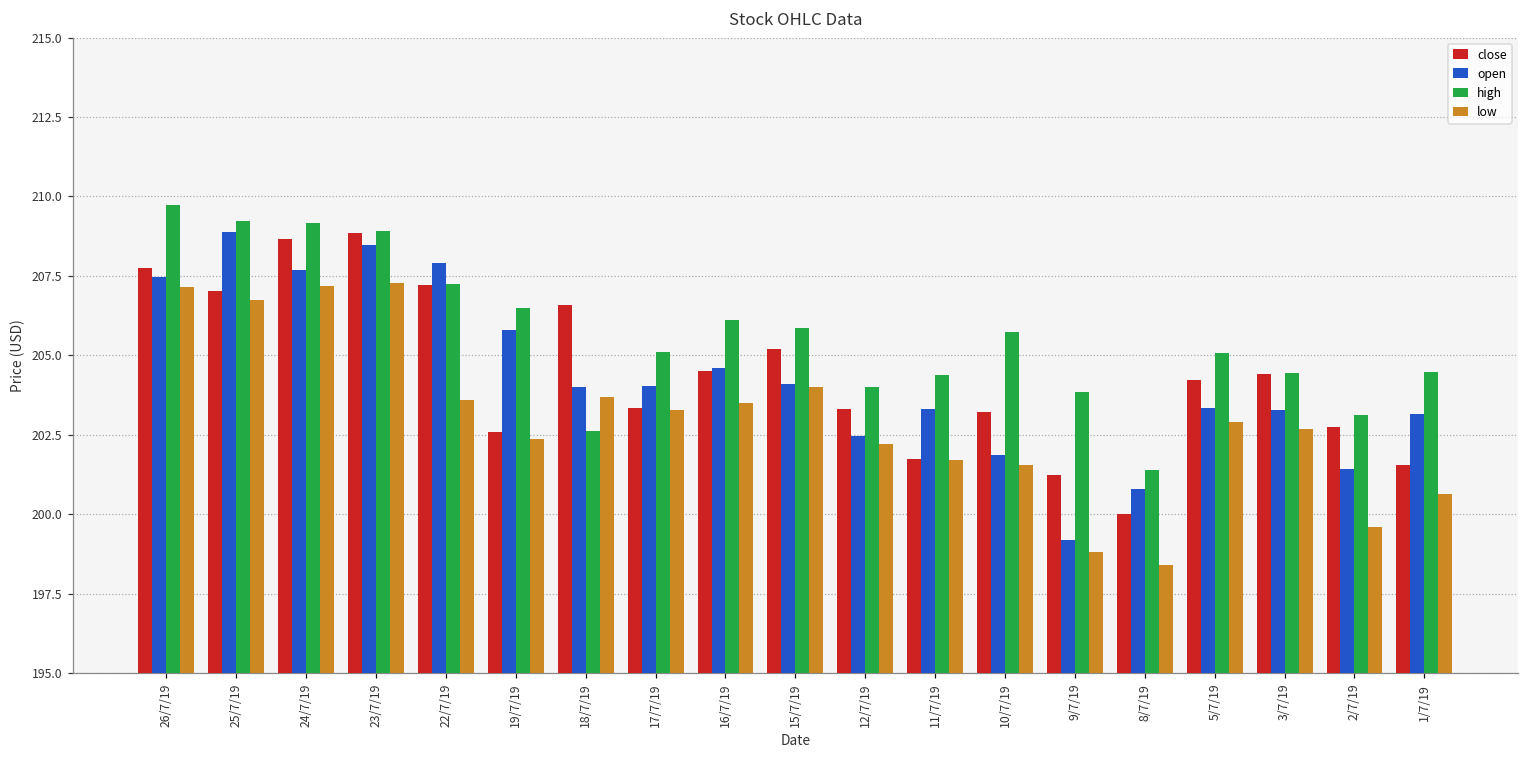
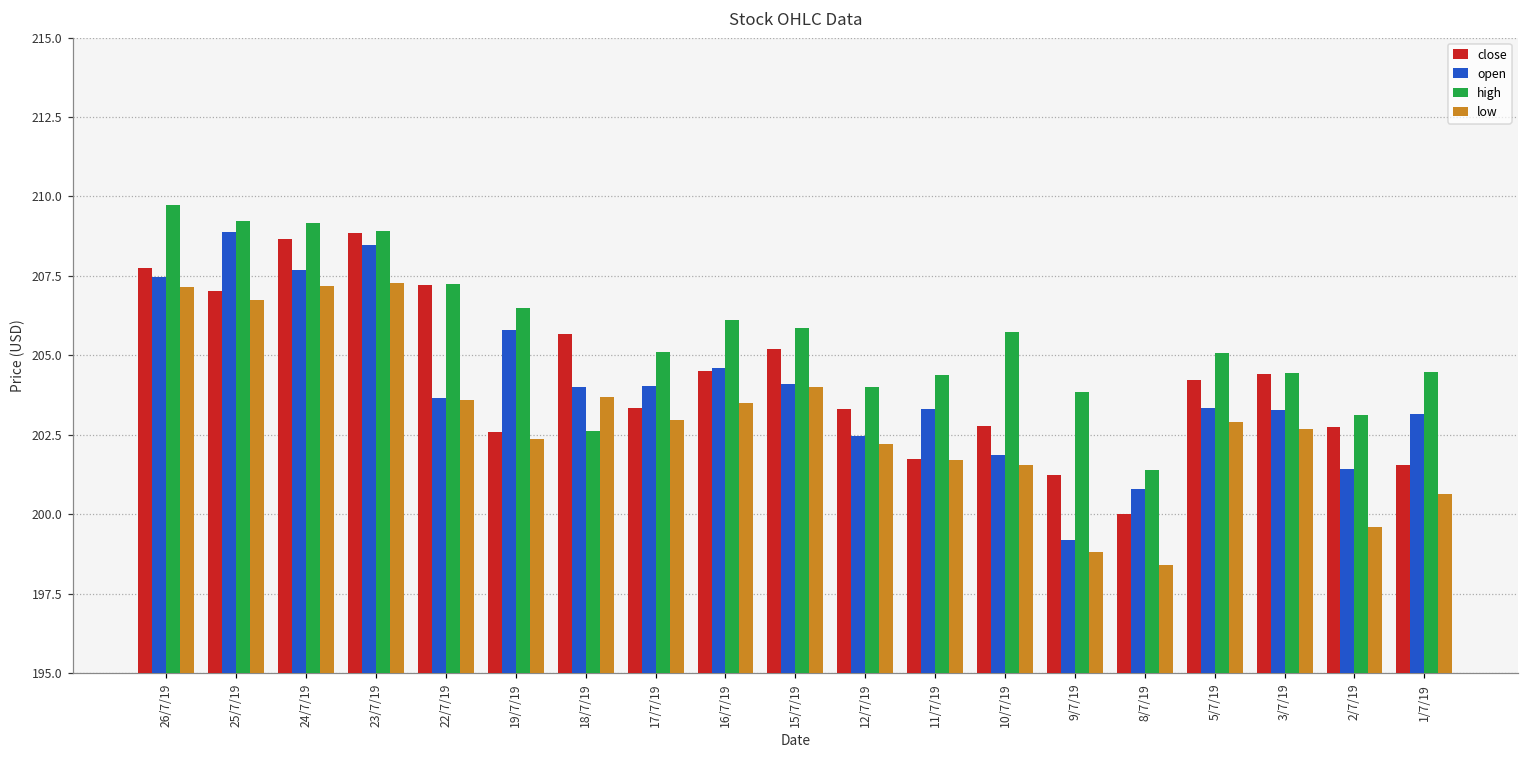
open, 22/7/19: 207.9 -> 203.7
close, 18/7/19: 206.6 -> 205.7
low, 17/7/19: 203.3 -> 203.0
close, 10/7/19: 203.2 -> 202.8
